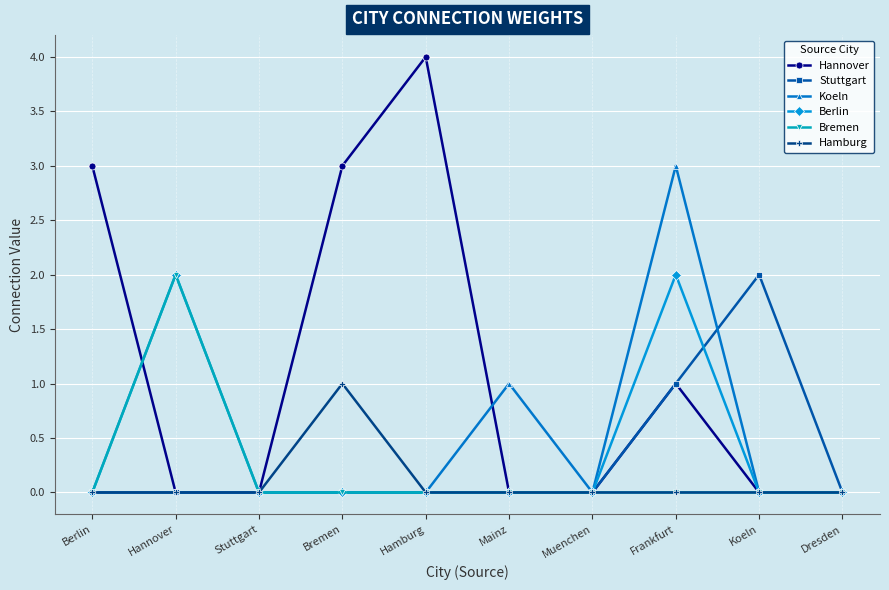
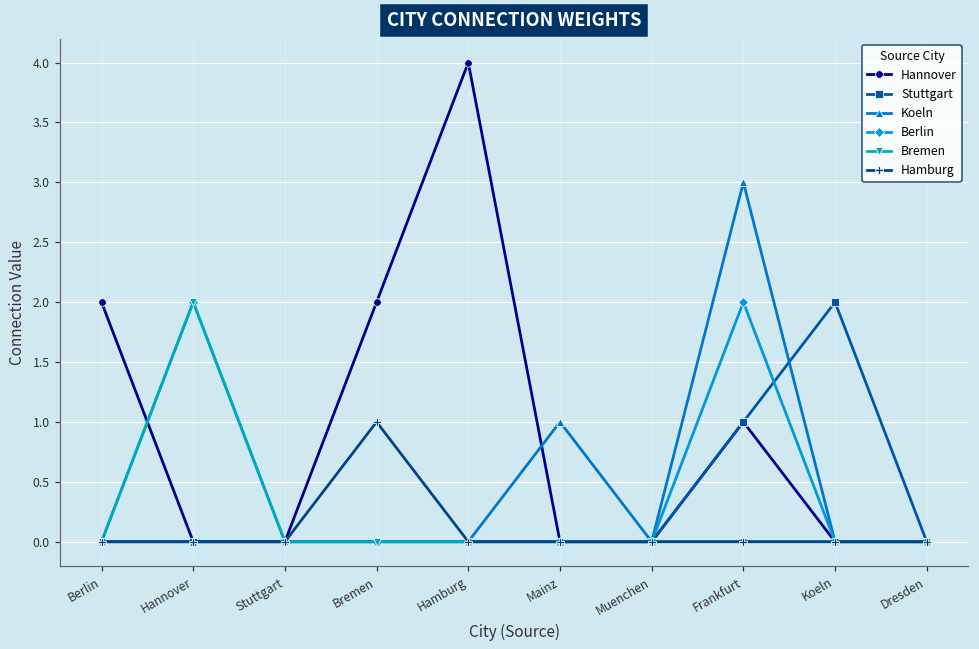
Hannover, Berlin: 3 -> 2
Hannover, Bremen: 3 -> 2
